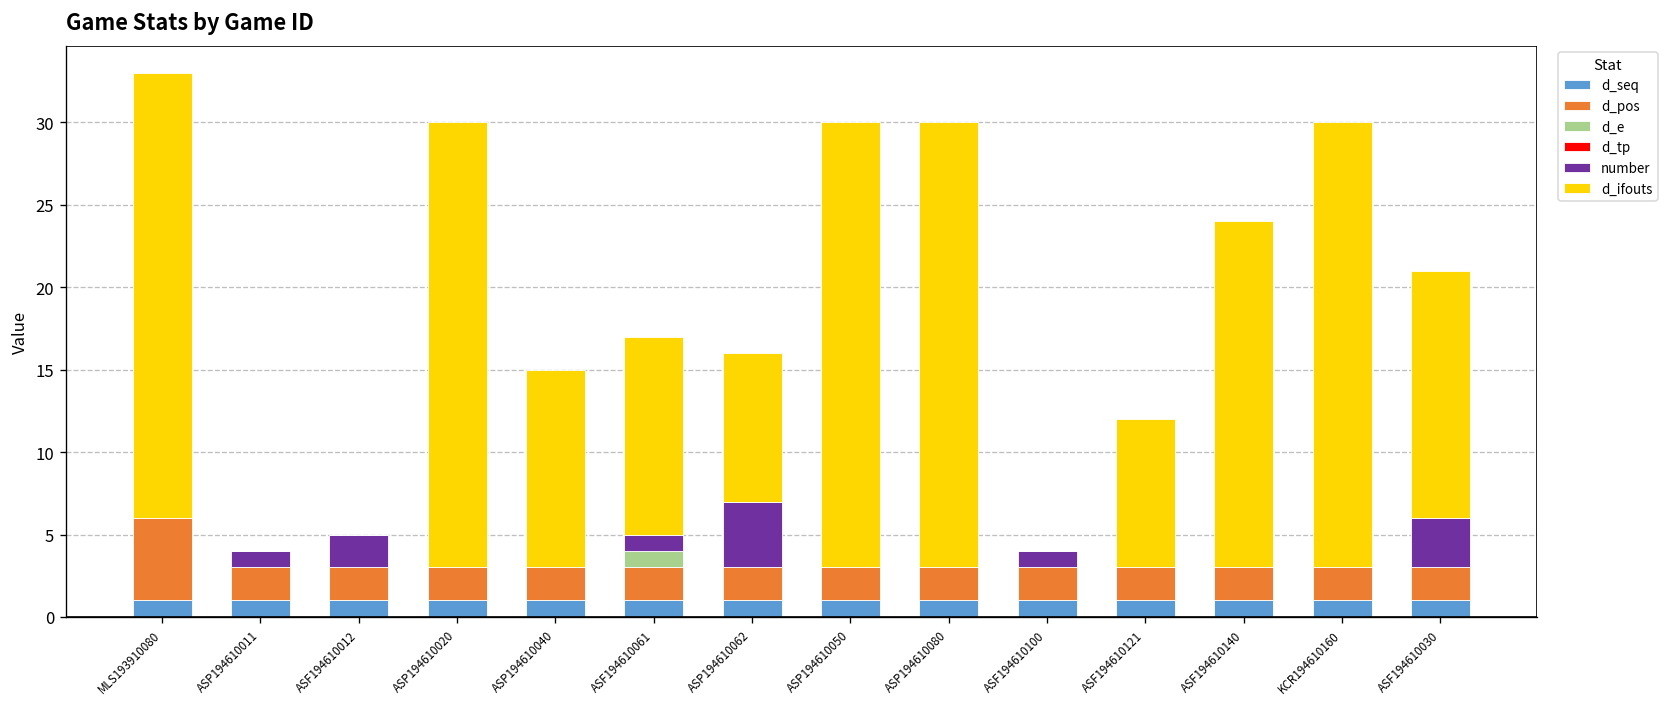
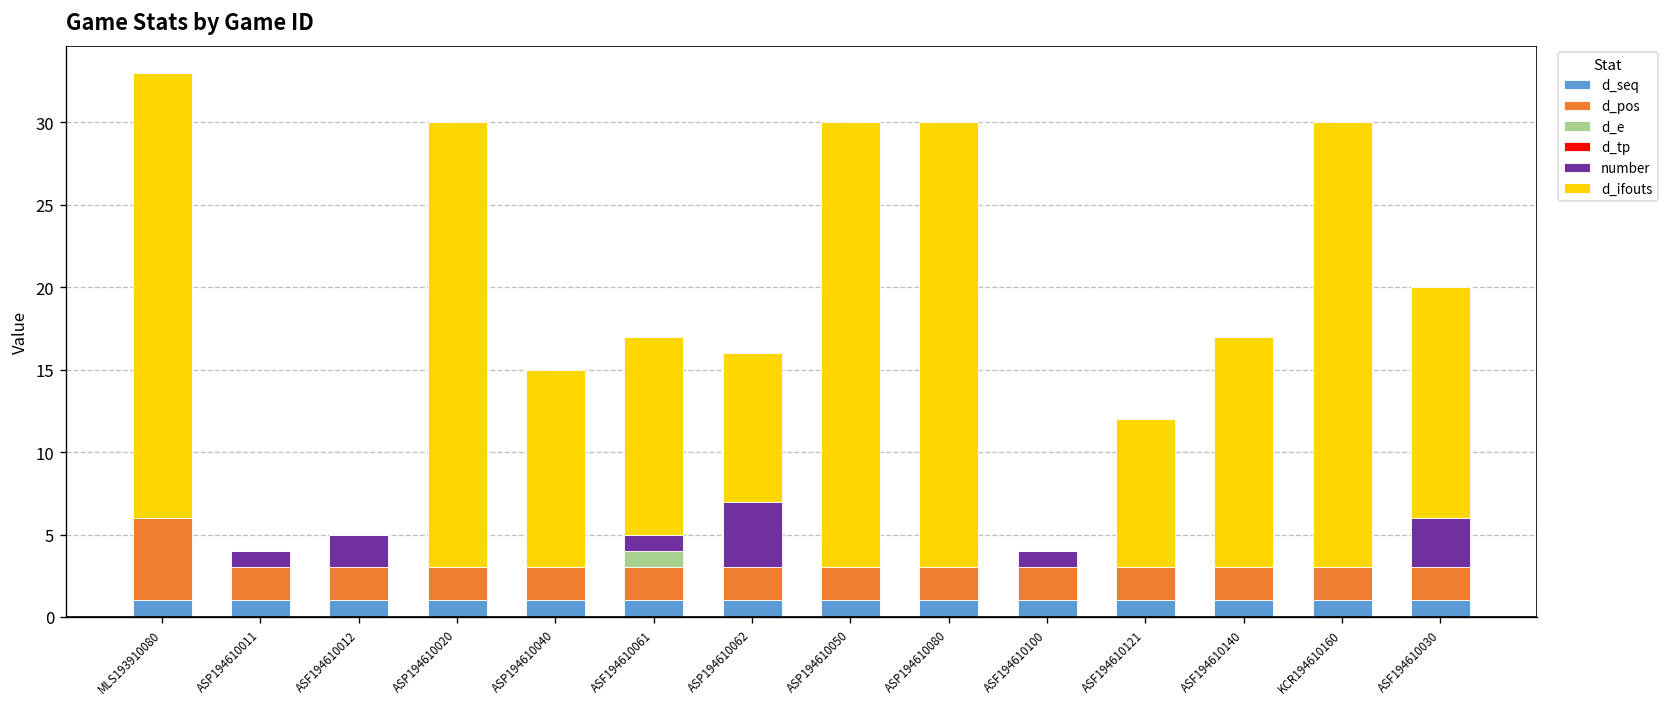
d_ifouts, ASF194610140: 21 -> 14
d_ifouts, ASF194610030: 15 -> 14
